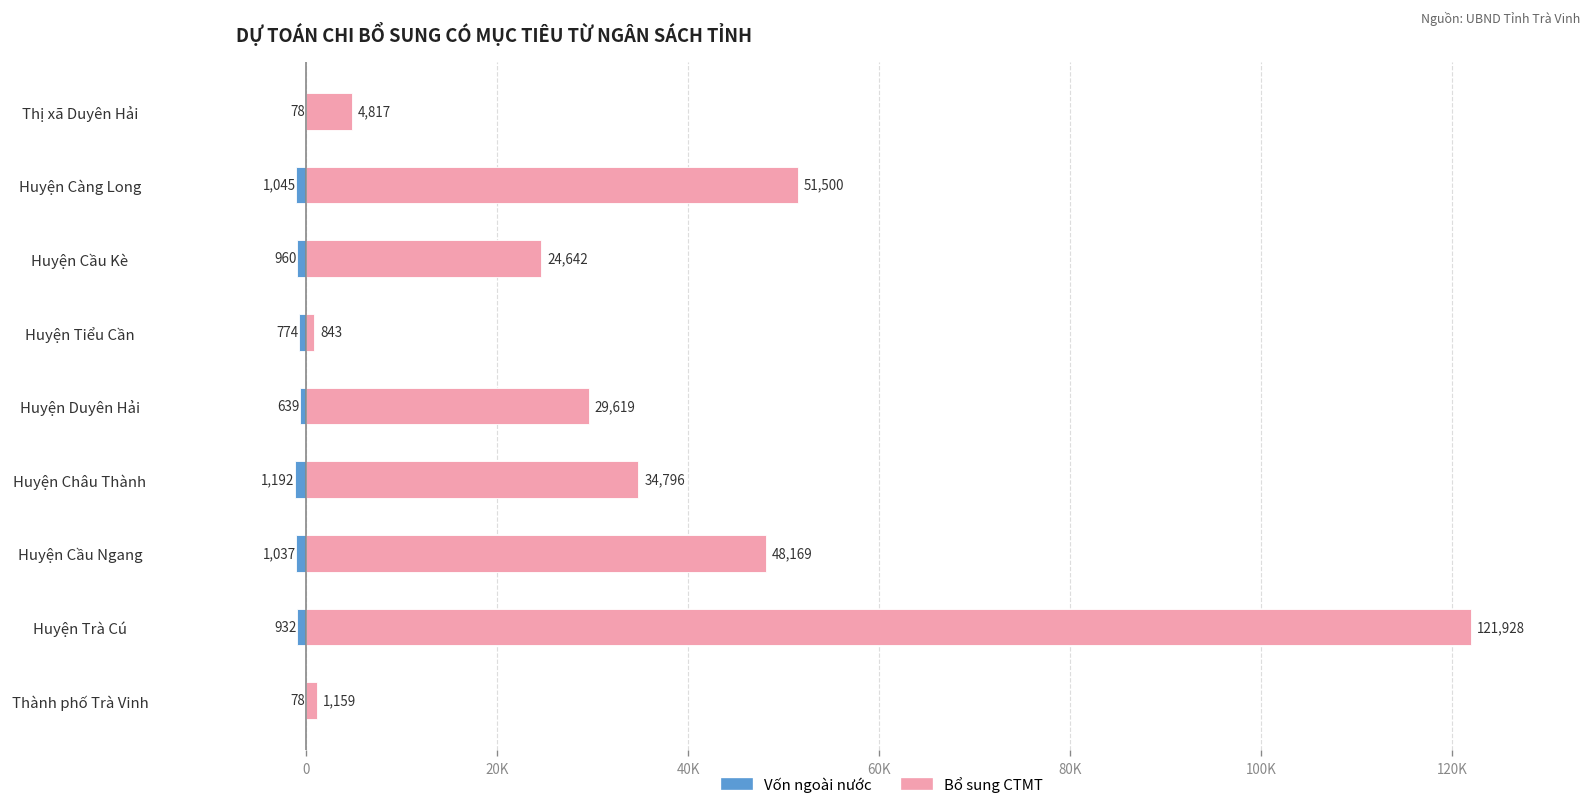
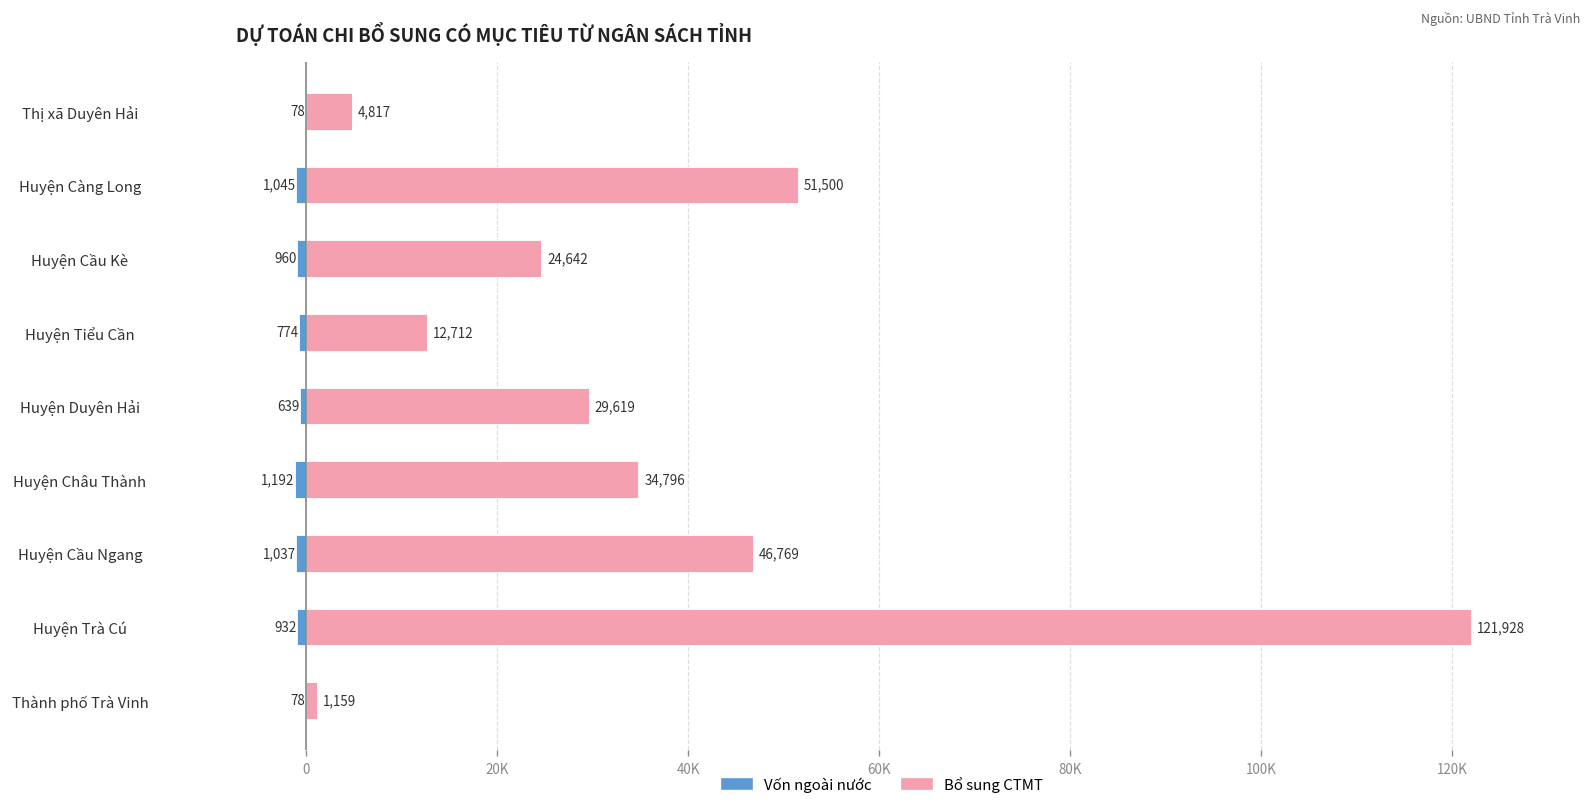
Bổ sung CTMT, Huyện Tiểu Cần: 843 -> 12,712
Bổ sung CTMT, Huyện Cầu Ngang: 48,169 -> 46,769
